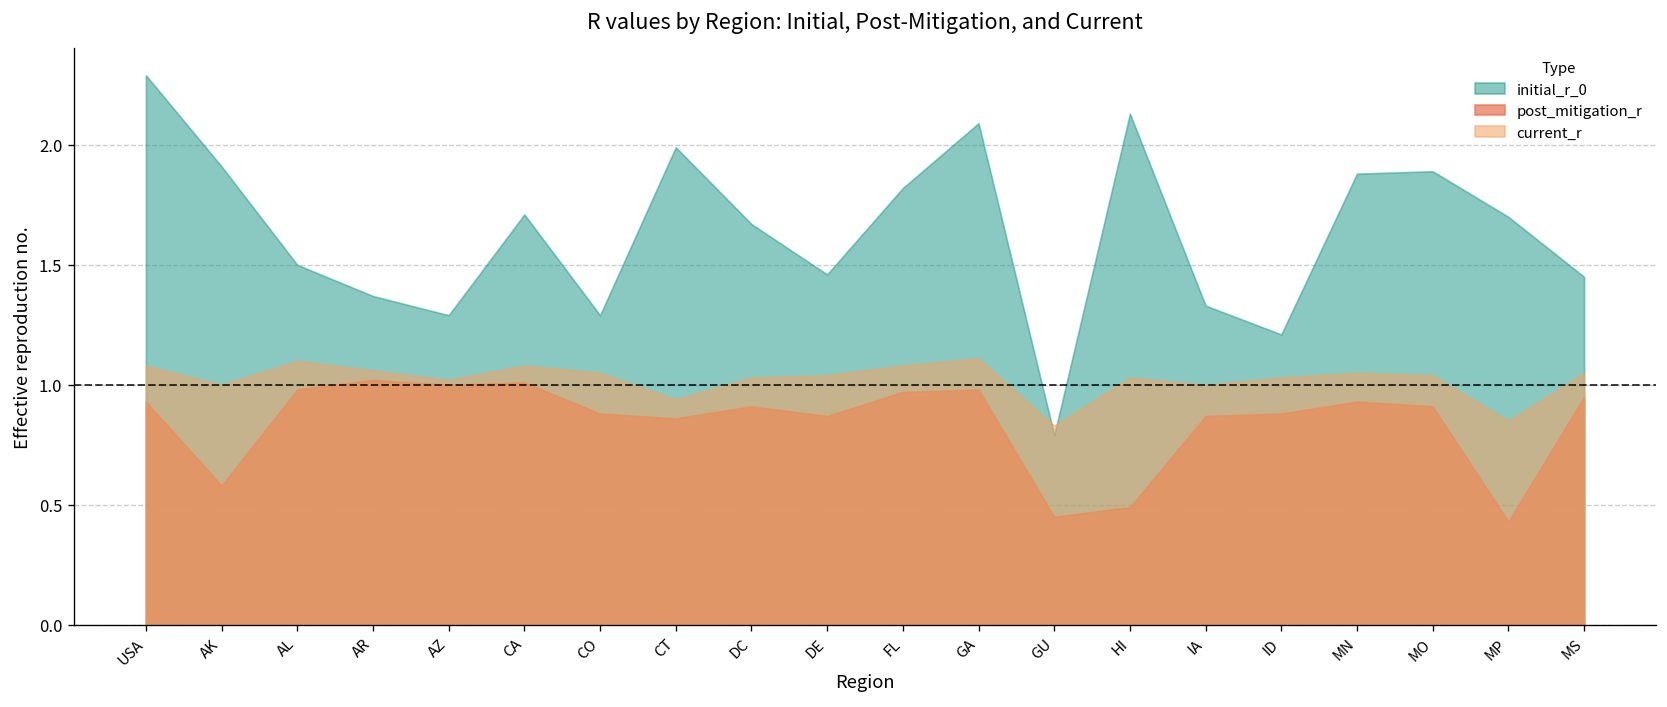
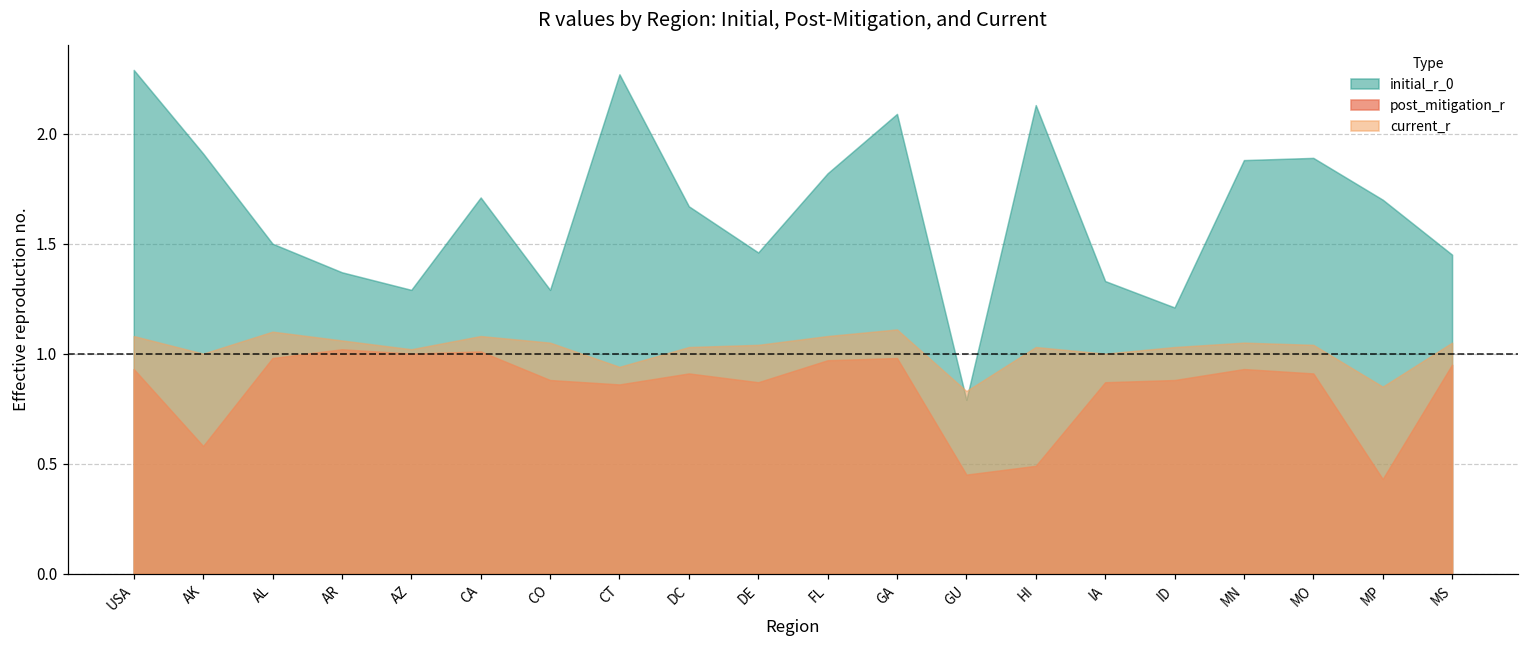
initial_r_0, CT: 1.99 -> 2.27
